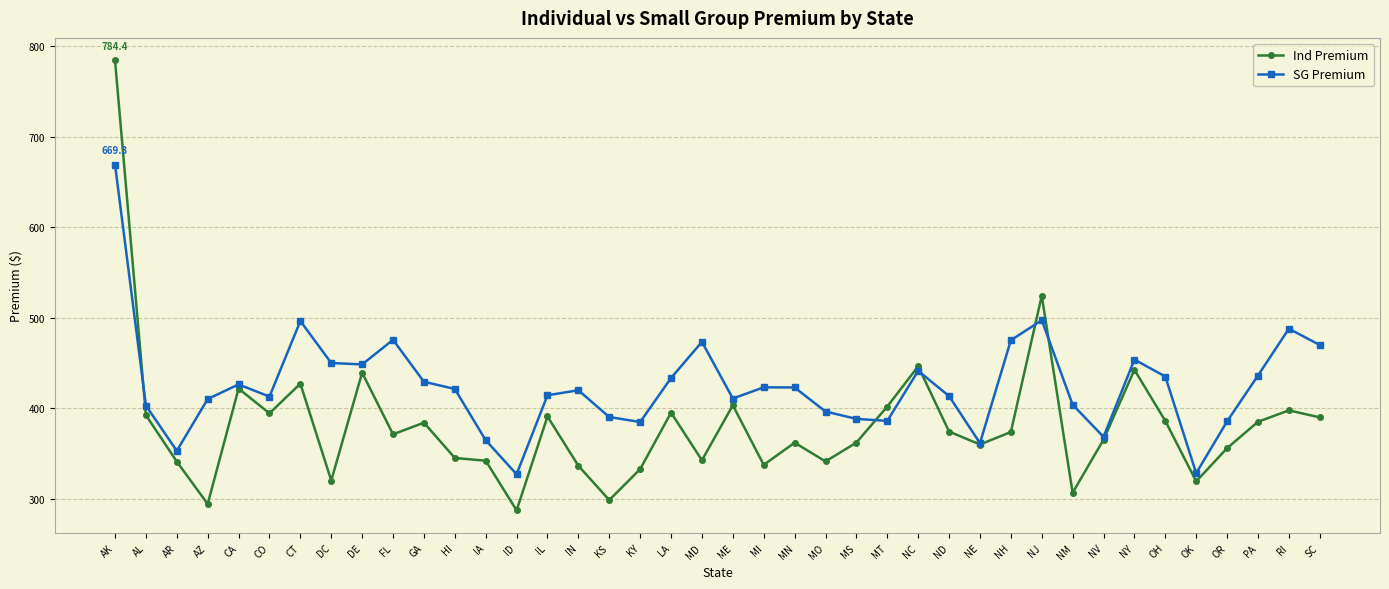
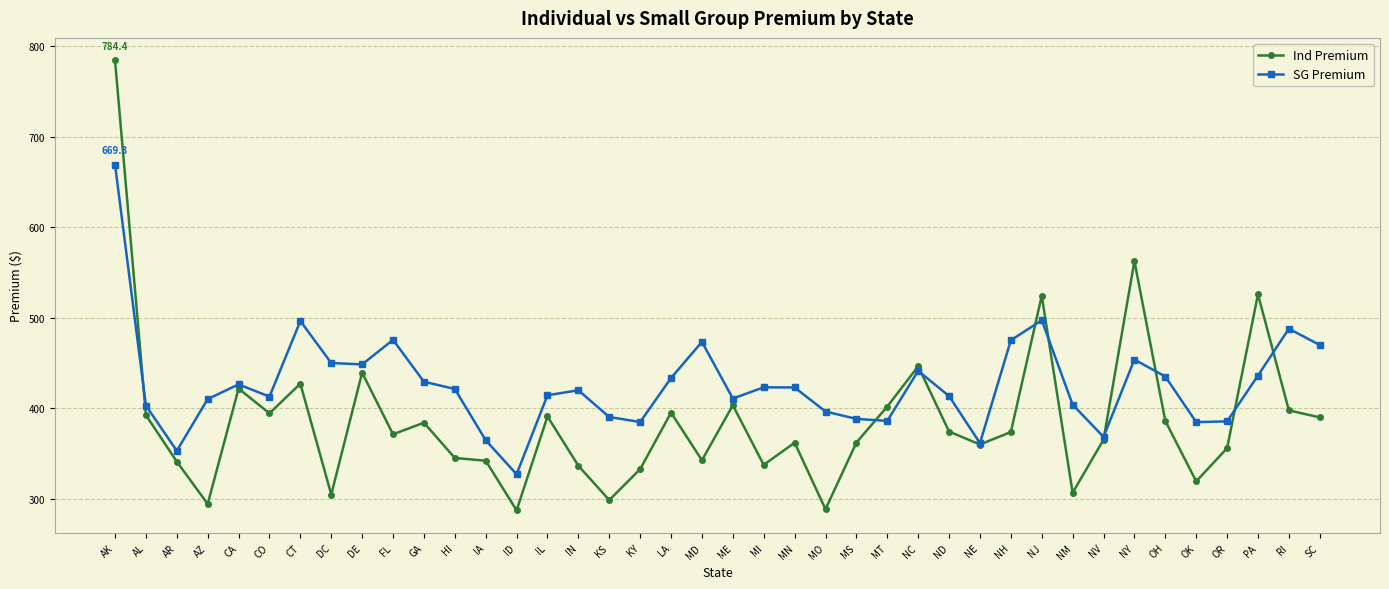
Ind Premium, DC: 320 -> 300
Ind Premium, MO: 340 -> 290
Ind Premium, NY: 440 -> 560
SG Premium, OK: 330 -> 380
Ind Premium, PA: 390 -> 530
